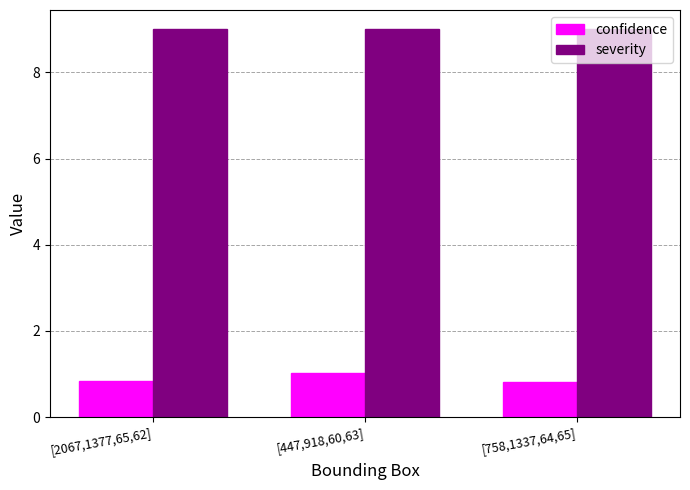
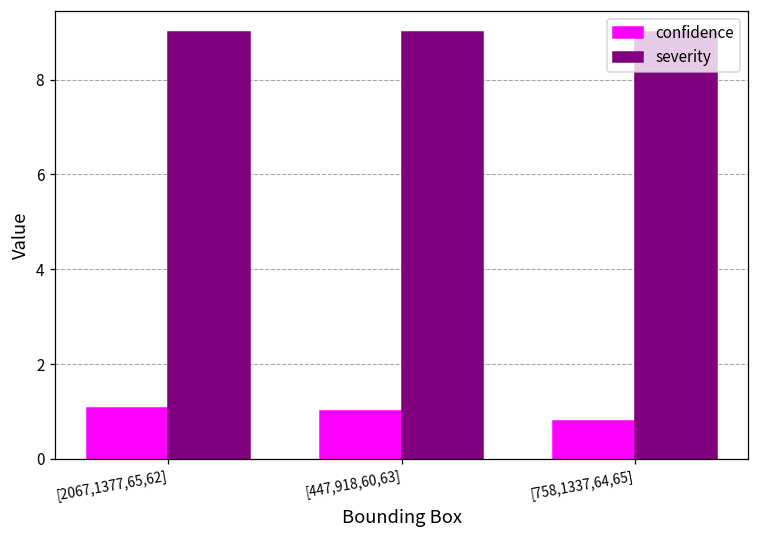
confidence, [2067,1377,65,62]: 0.8 -> 1.1
